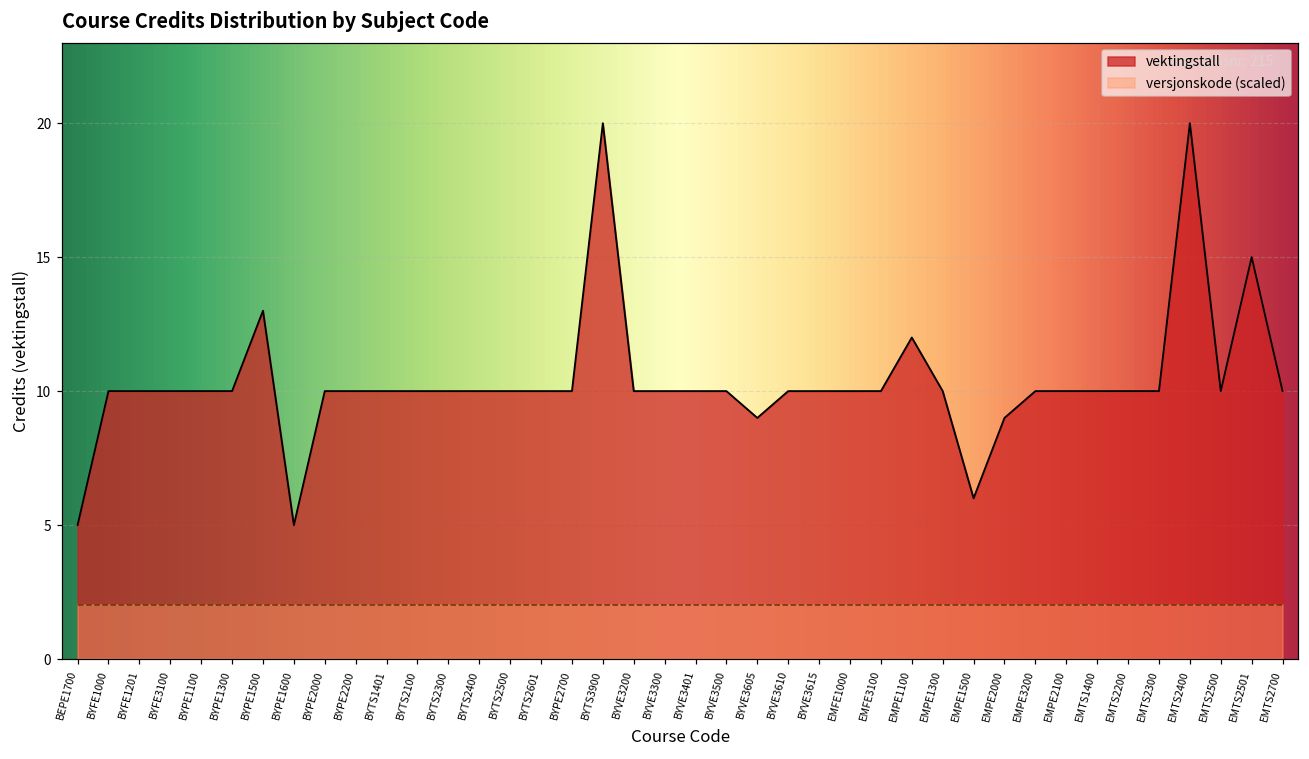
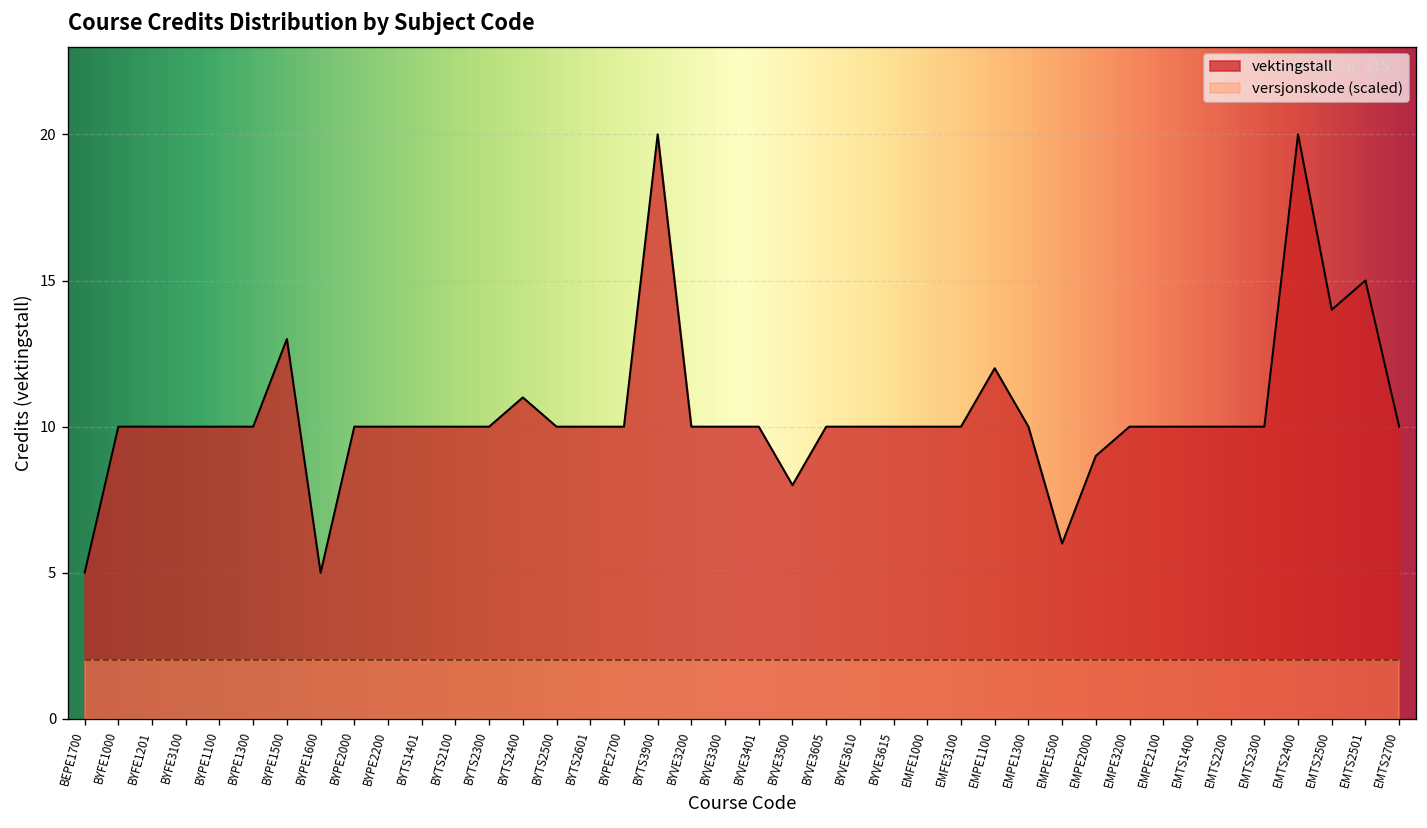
vektingstall, BYTS2400: 10 -> 11
vektingstall, BYVE3500: 10 -> 8
vektingstall, BYVE3605: 9 -> 10
vektingstall, EMTS2500: 10 -> 14
